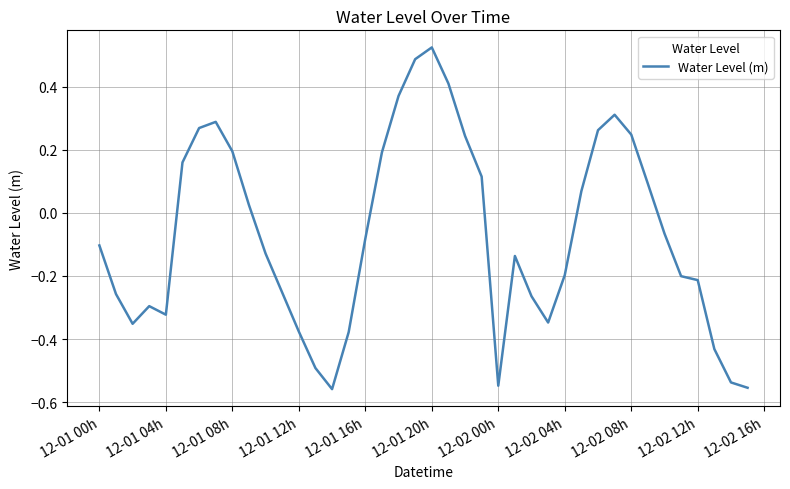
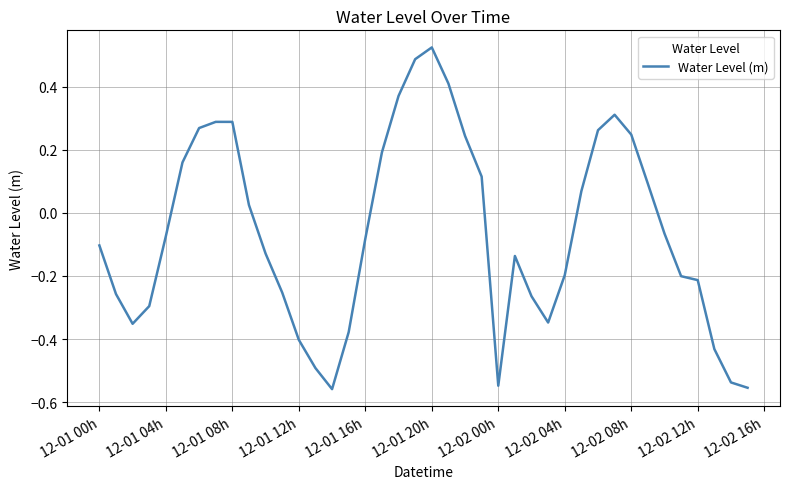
12-01 04h: -0.32 -> -0.07
12-01 08h: 0.20 -> 0.29
12-01 12h: -0.38 -> -0.40
